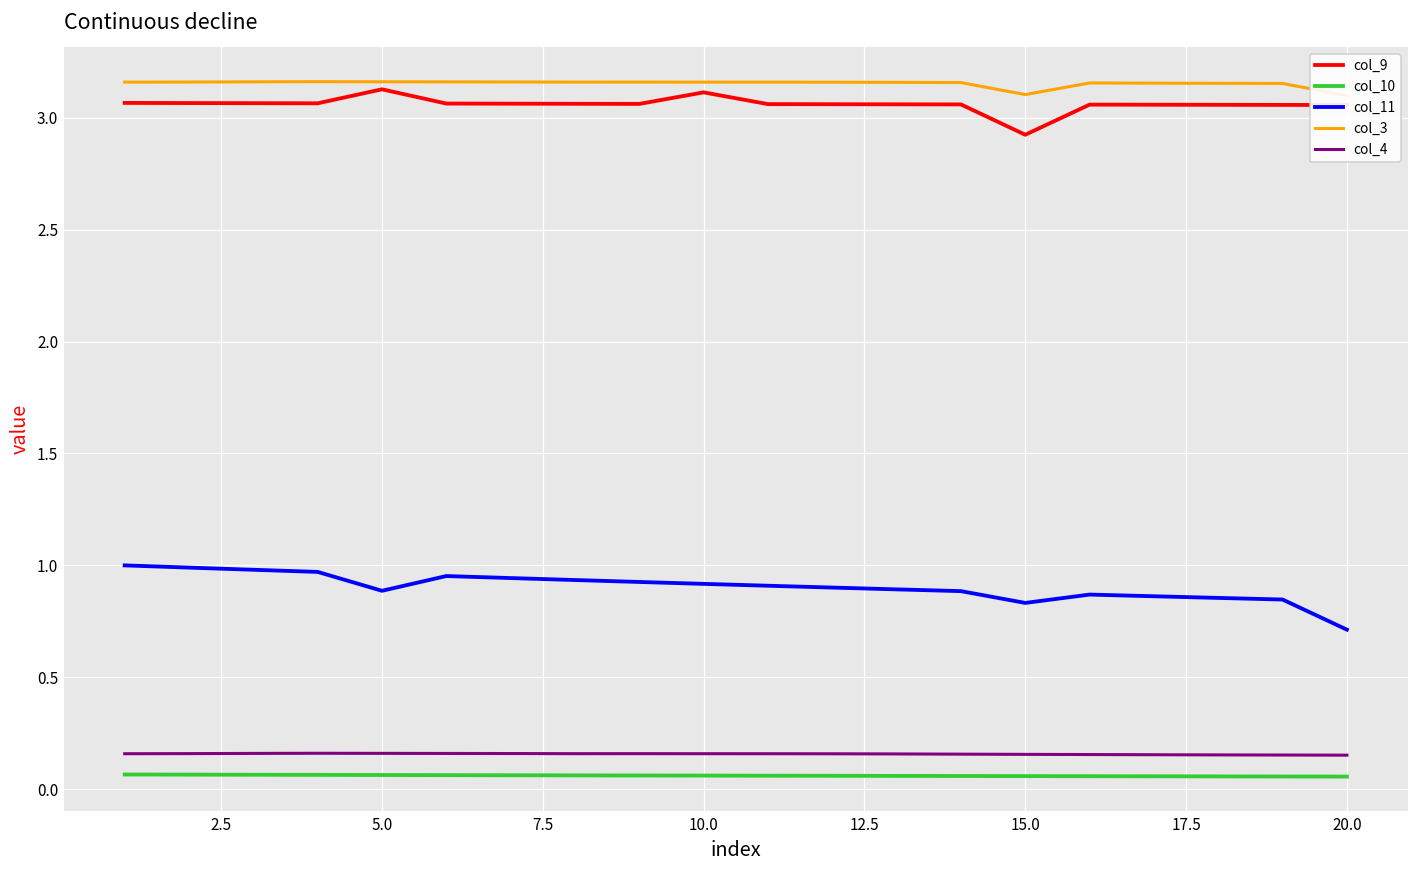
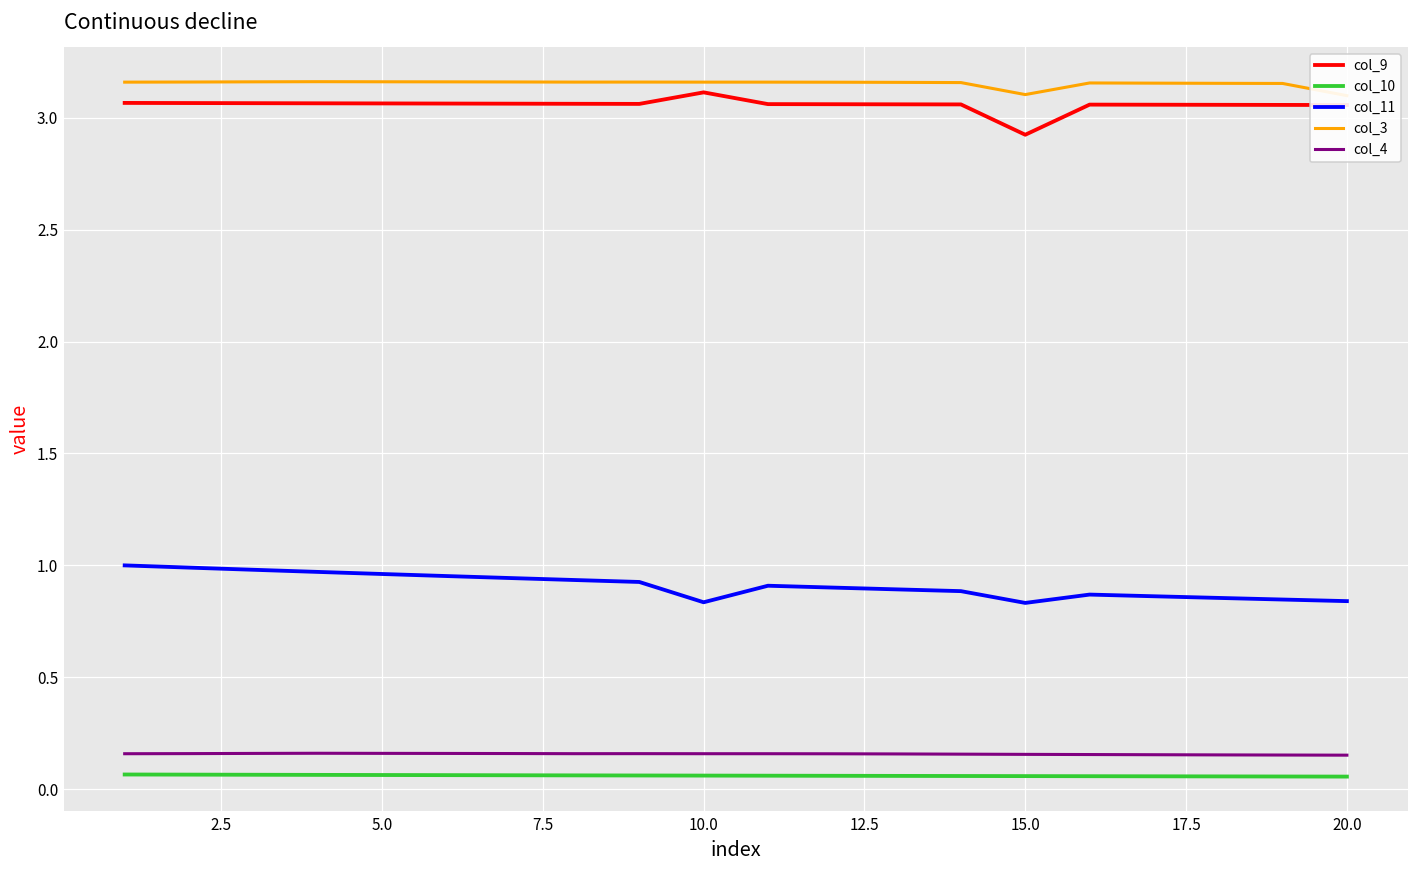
col_9, 5.0: 3.13 -> 3.06
col_11, 5.0: 0.89 -> 0.96
col_11, 10.0: 0.92 -> 0.84
col_11, 20.0: 0.71 -> 0.84
